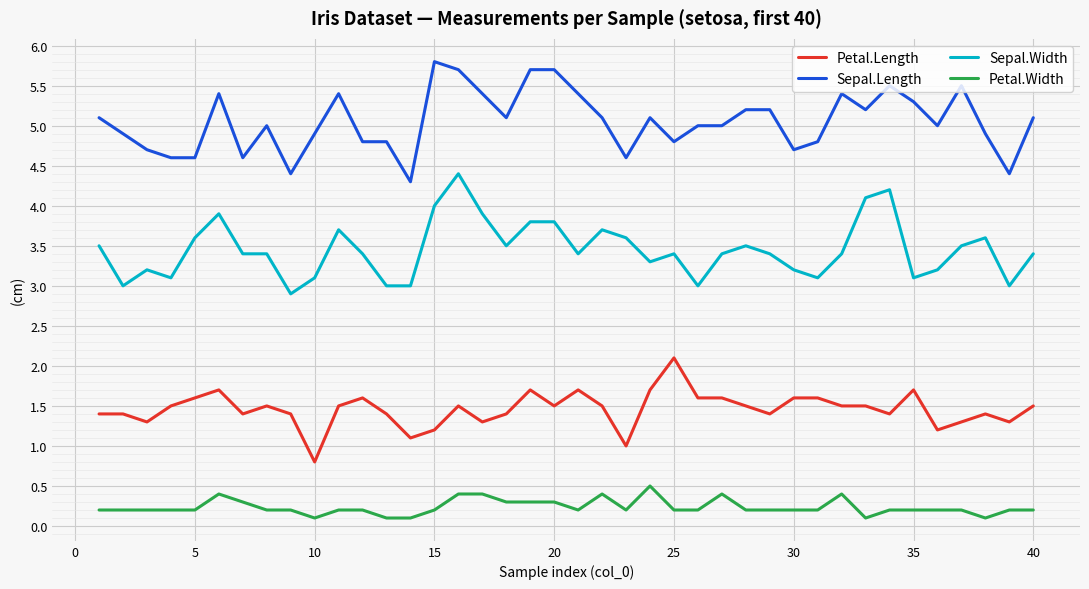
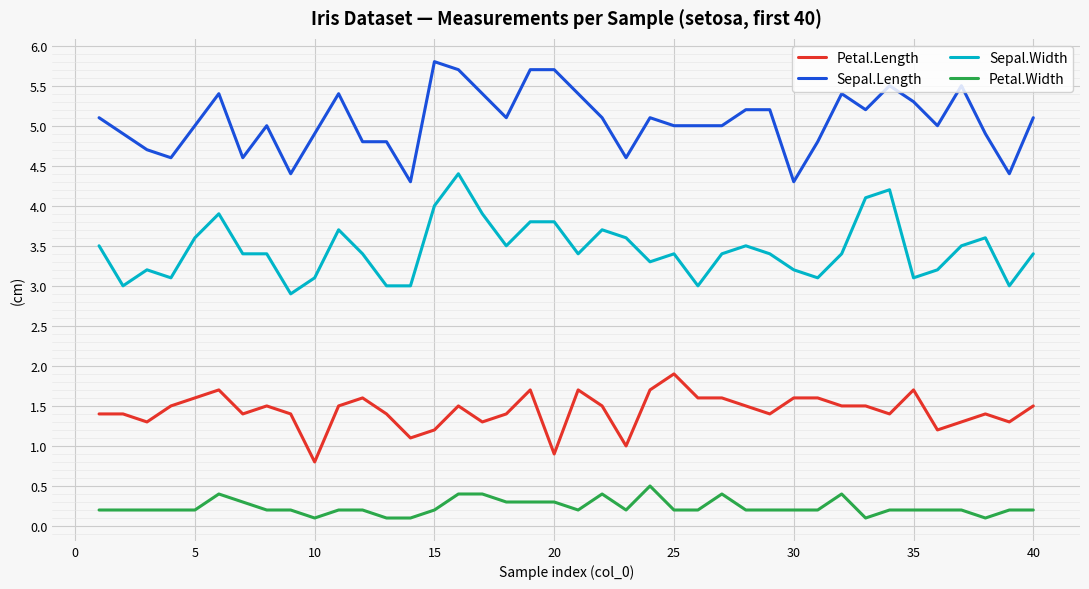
Sepal.Length, 5: 4.6 -> 5.0
Petal.Length, 20: 1.5 -> 0.9
Petal.Length, 25: 2.1 -> 1.9
Sepal.Length, 25: 4.8 -> 5.0
Sepal.Length, 30: 4.7 -> 4.3
